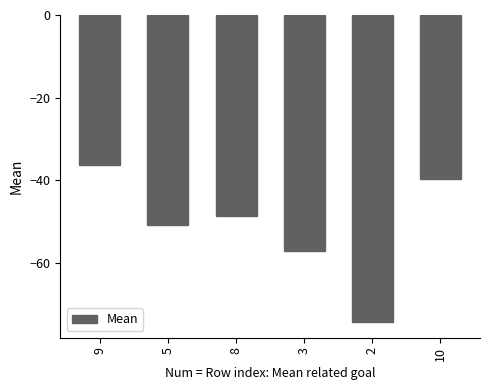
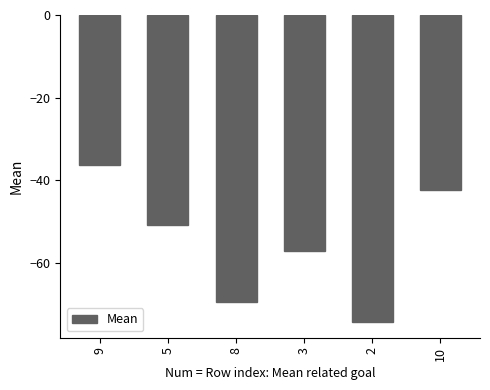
8: -49 -> -69
10: -40 -> -42
